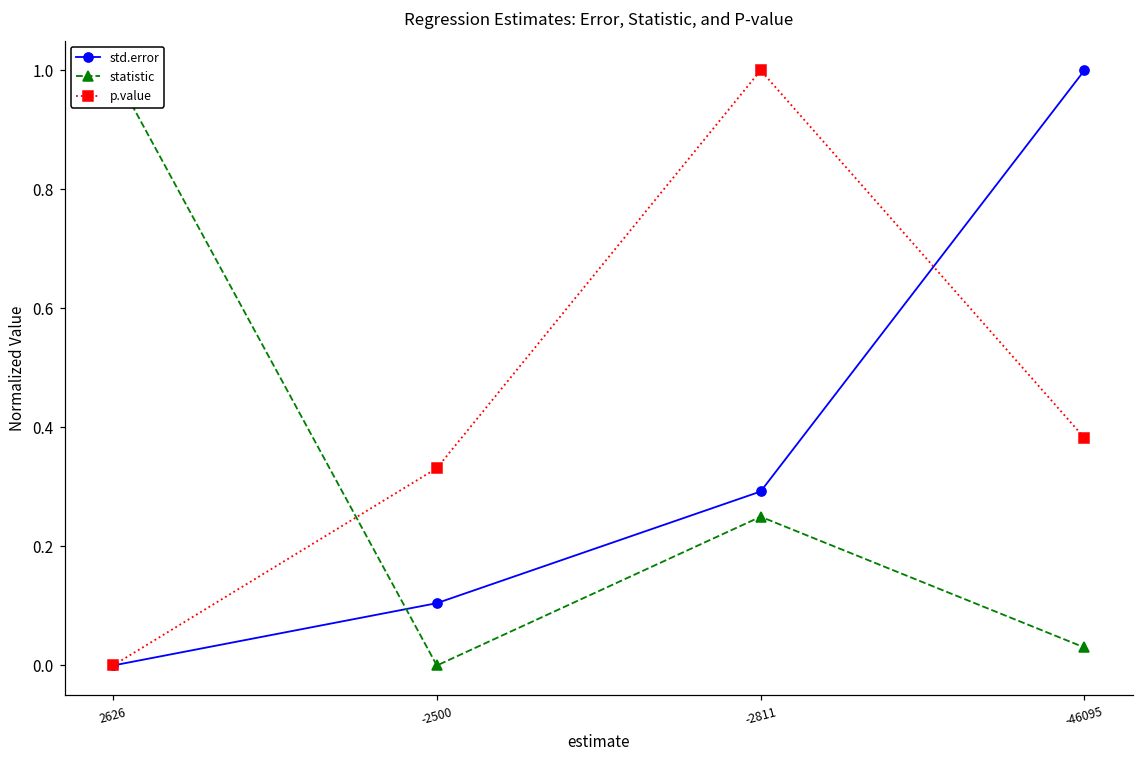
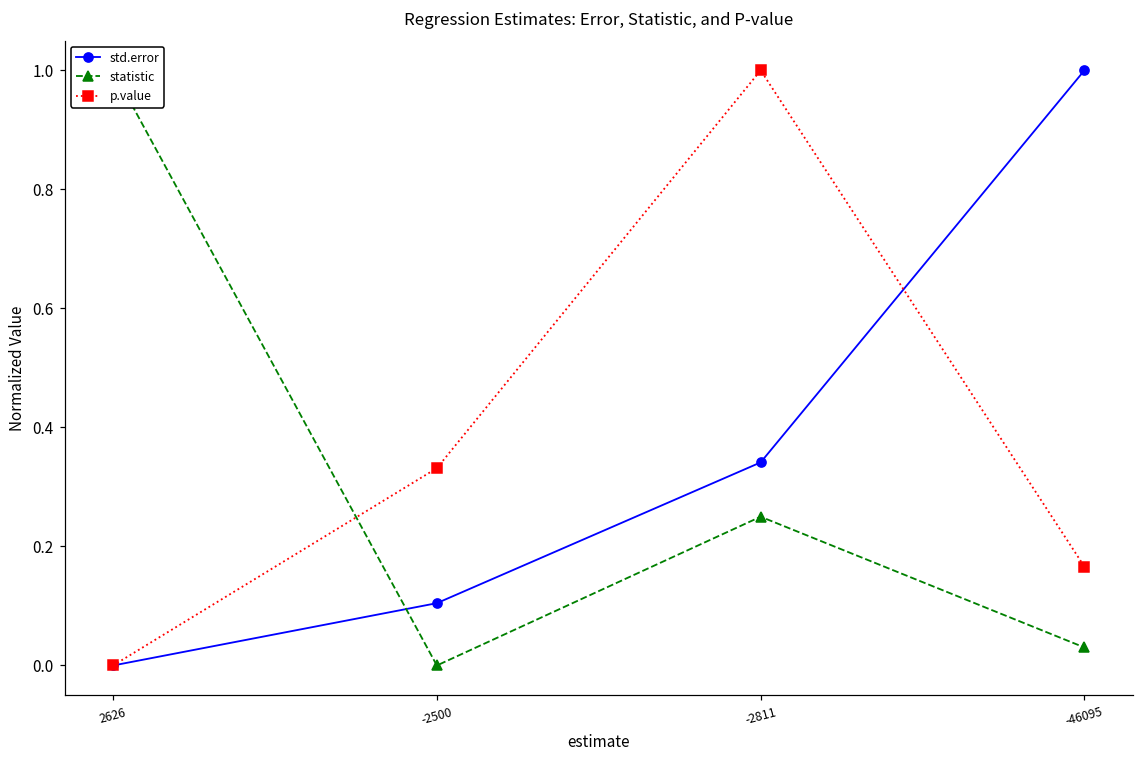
std.error, -2811: 0.29 -> 0.34
p.value, -46095: 0.38 -> 0.17
